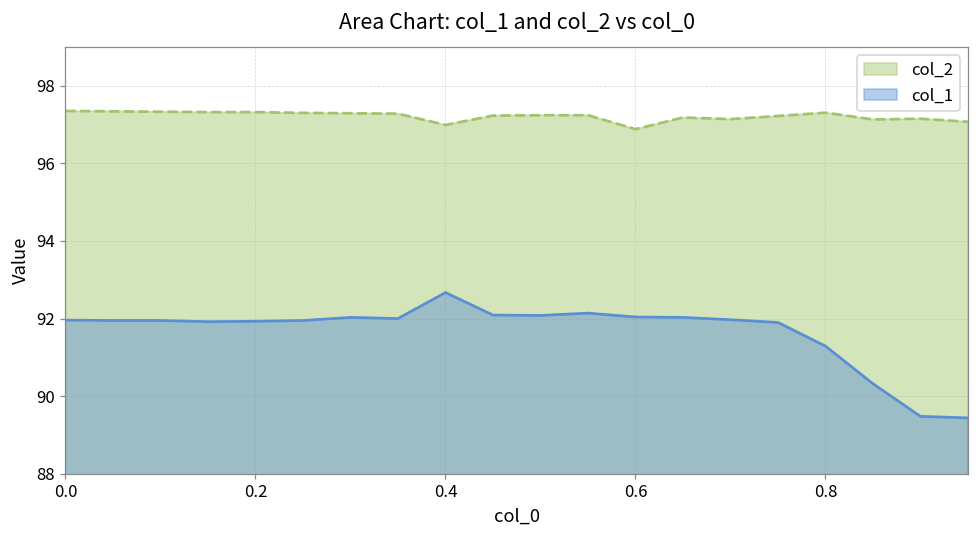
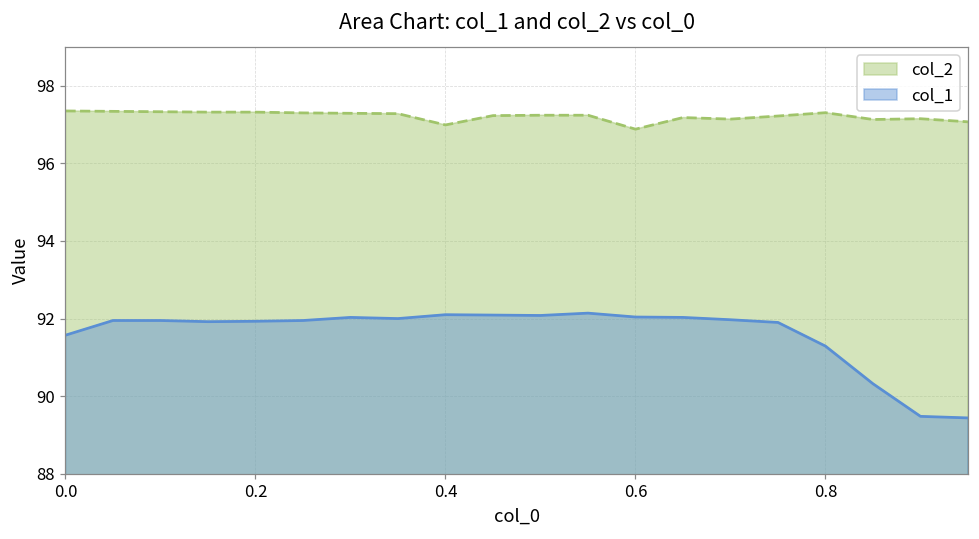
col_1, 0.0: 92.0 -> 91.6
col_1, 0.4: 92.7 -> 92.1
